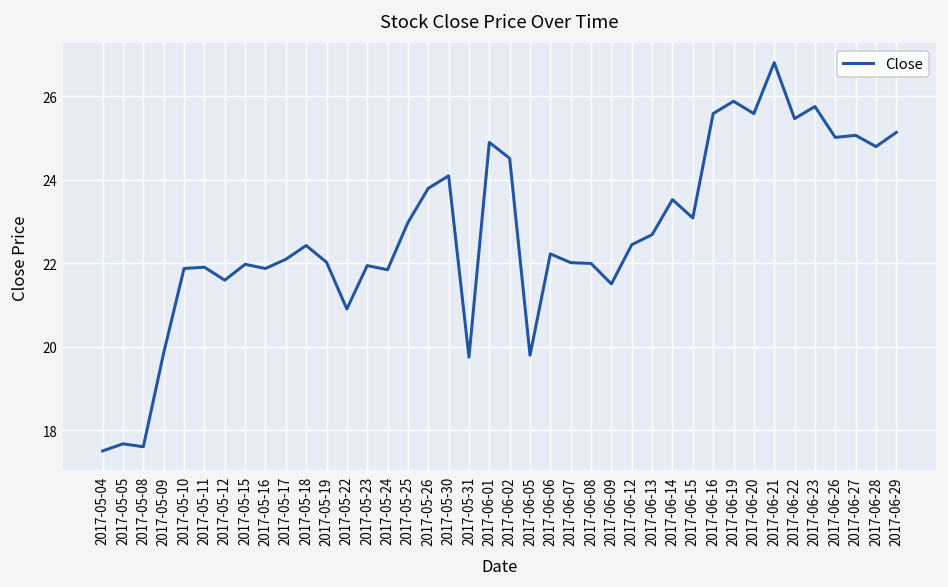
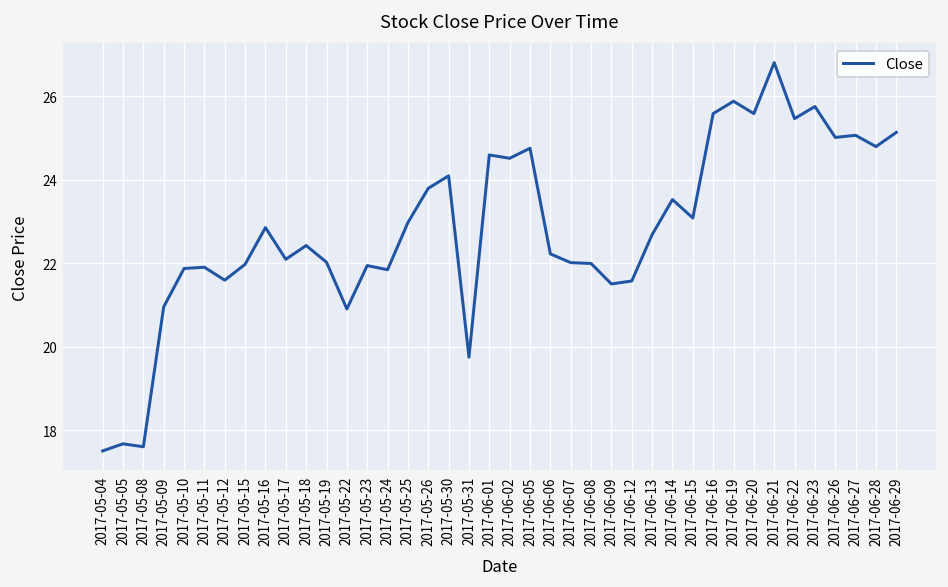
2017-05-09: 19.9 -> 21.0
2017-05-16: 21.9 -> 22.9
2017-06-01: 24.9 -> 24.6
2017-06-05: 19.8 -> 24.8
2017-06-12: 22.4 -> 21.6
